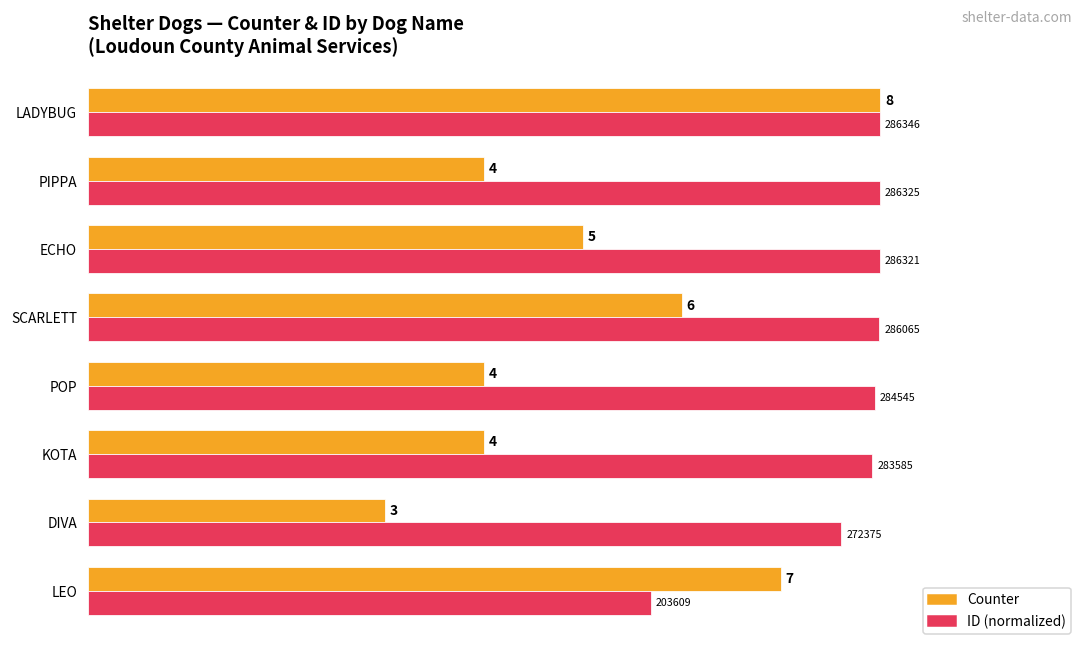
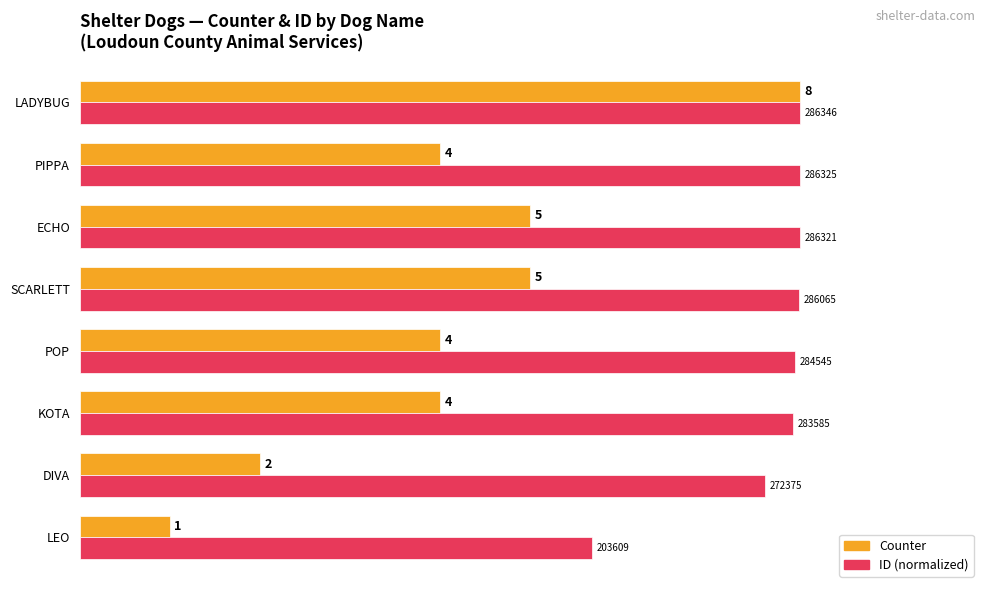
Counter, SCARLETT: 6 -> 5
Counter, DIVA: 3 -> 2
Counter, LEO: 7 -> 1
